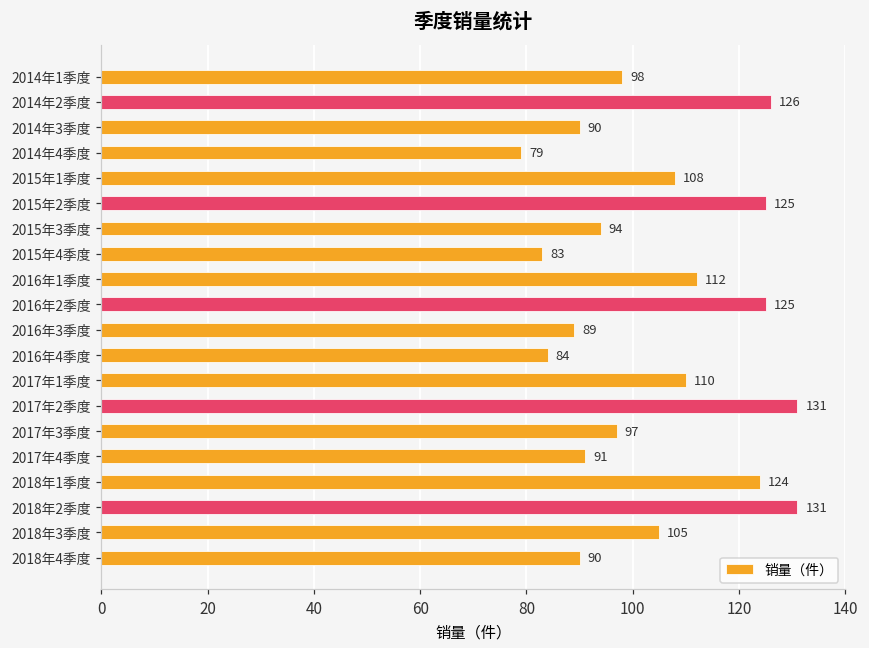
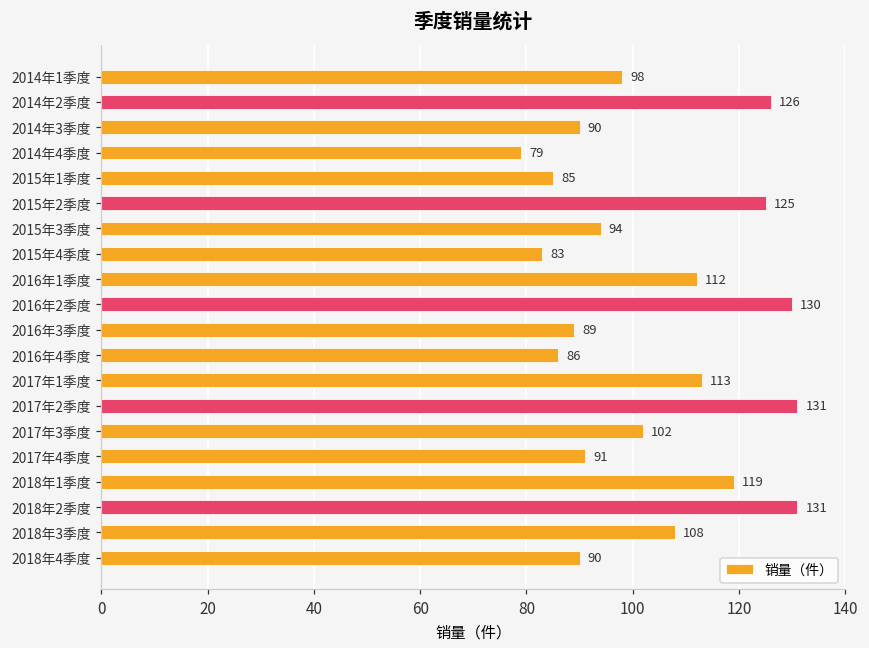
2015年1季度: 108 -> 85
2016年2季度: 125 -> 130
2016年4季度: 84 -> 86
2017年1季度: 110 -> 113
2017年3季度: 97 -> 102
2018年1季度: 124 -> 119
2018年3季度: 105 -> 108
